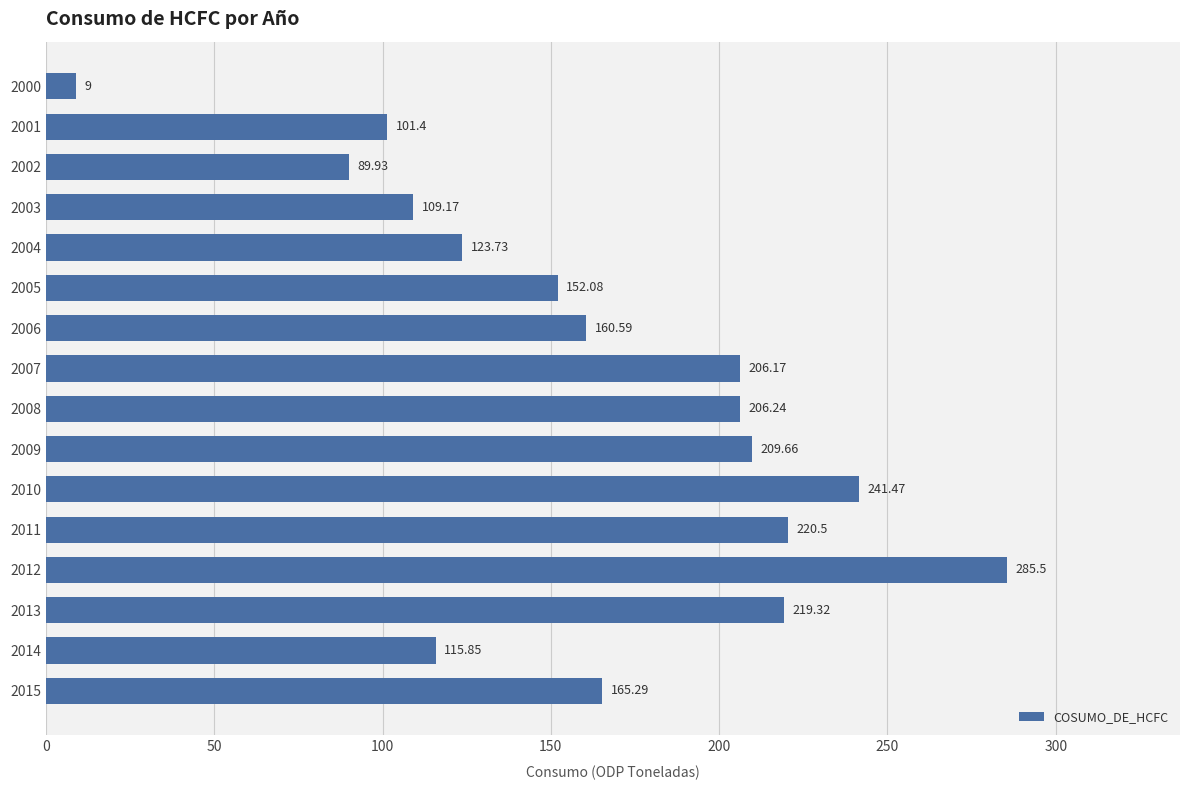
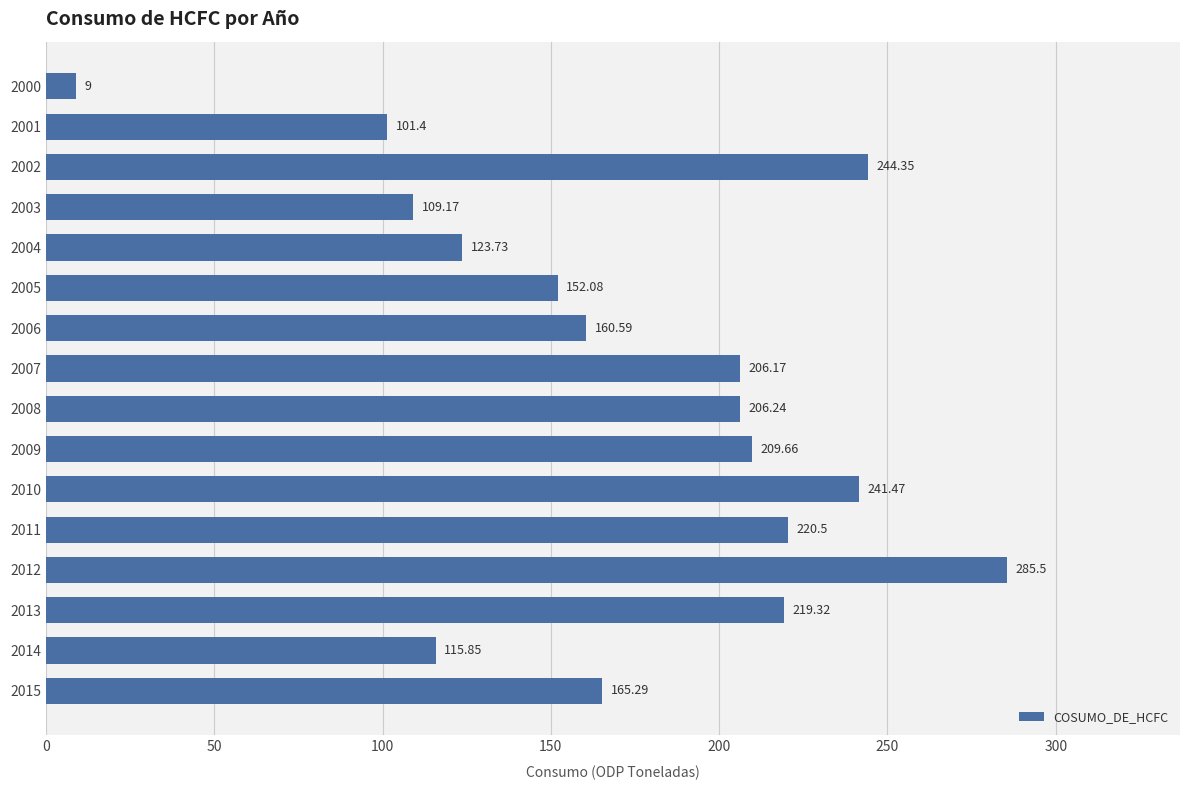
2002: 89.93 -> 244.35
